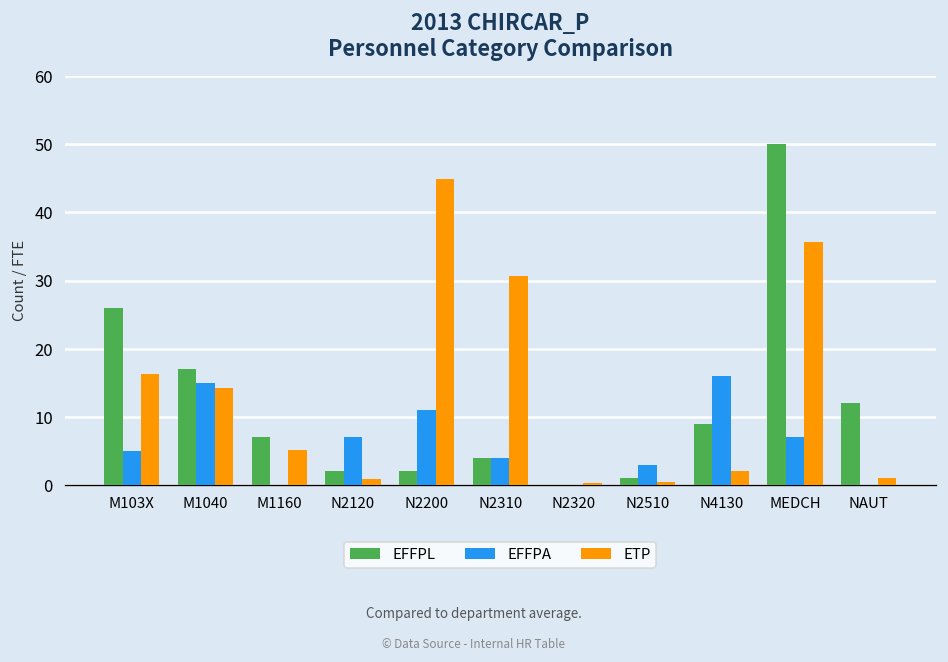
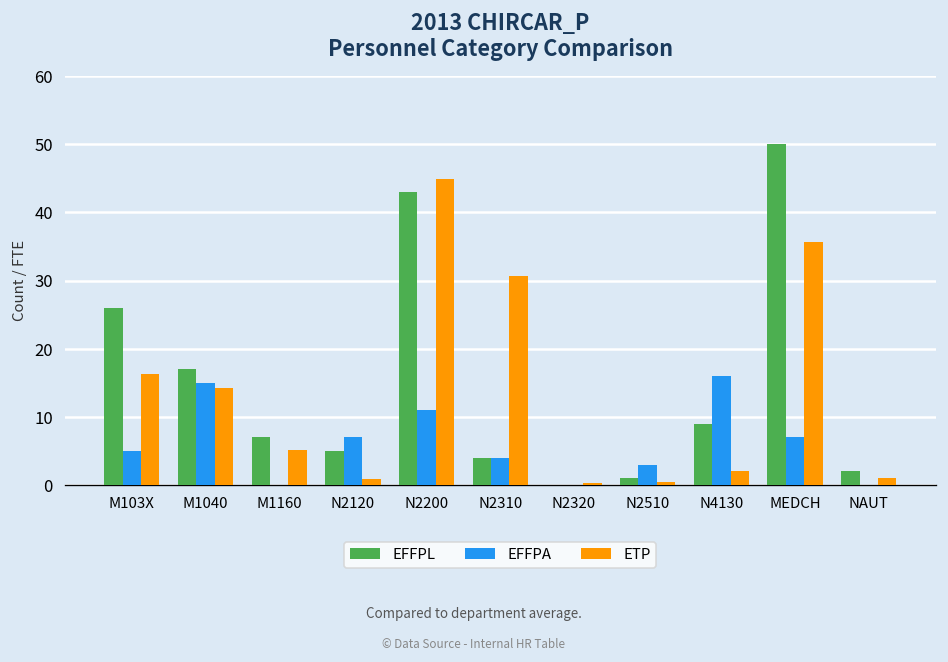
EFFPL, N2120: 2 -> 5
EFFPL, N2200: 2 -> 43
EFFPL, NAUT: 12 -> 2
